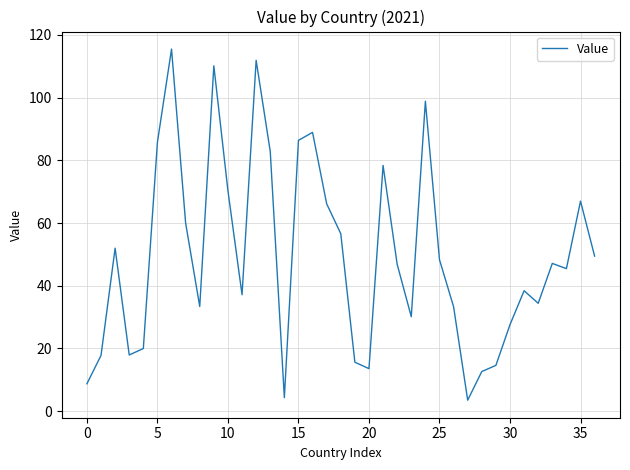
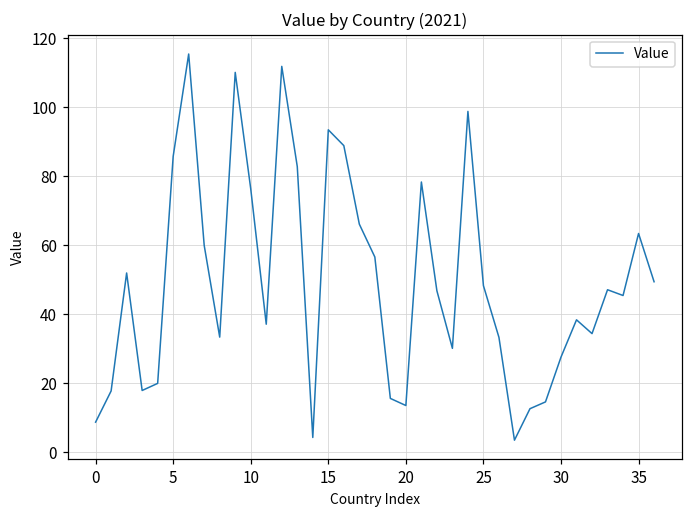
10: 70 -> 76
15: 86 -> 94
35: 67 -> 63
